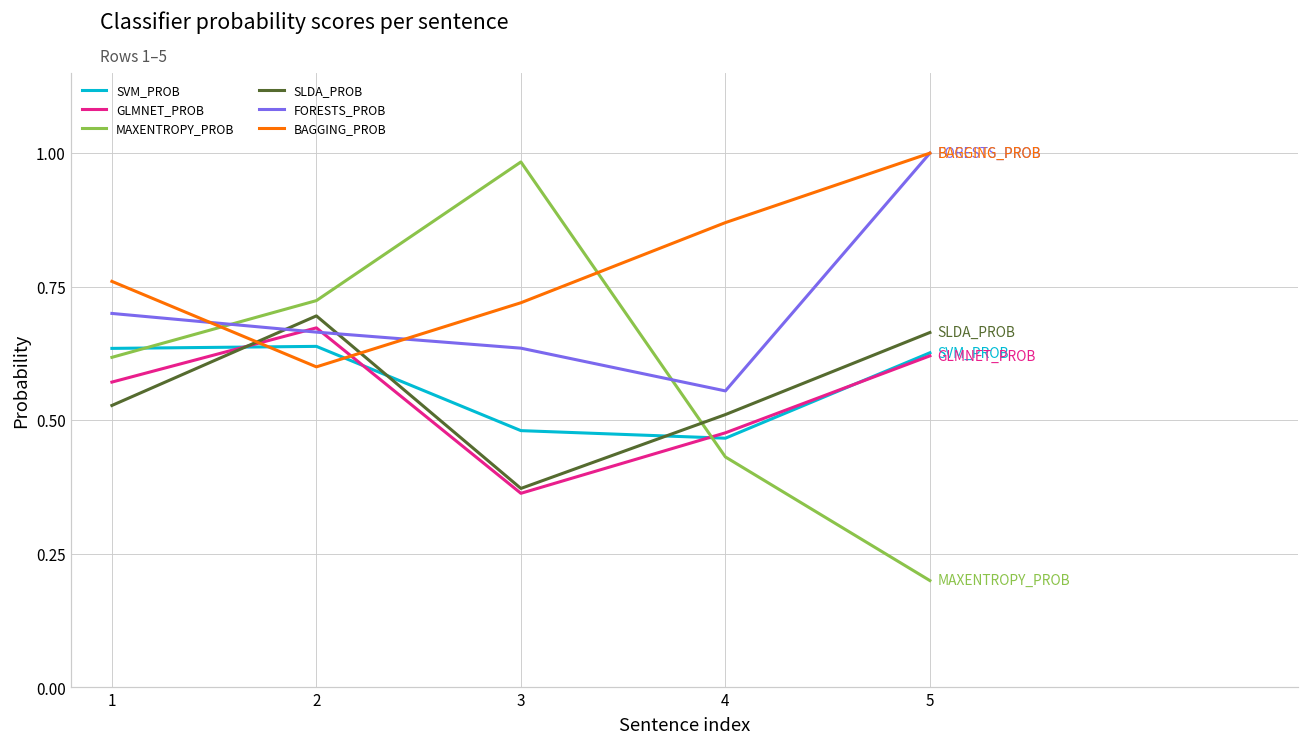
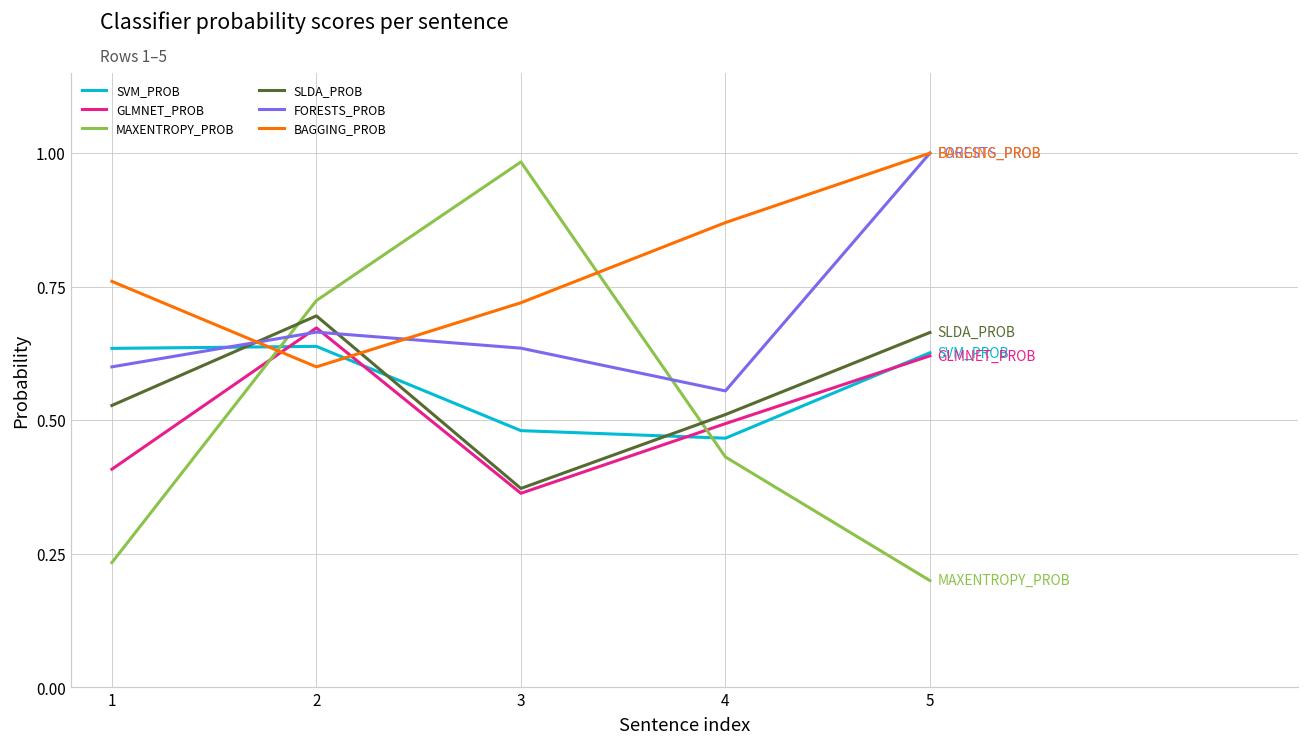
GLMNET_PROB, 1: 0.57 -> 0.41
MAXENTROPY_PROB, 1: 0.62 -> 0.23
FORESTS_PROB, 1: 0.7 -> 0.6
GLMNET_PROB, 4: 0.48 -> 0.49
